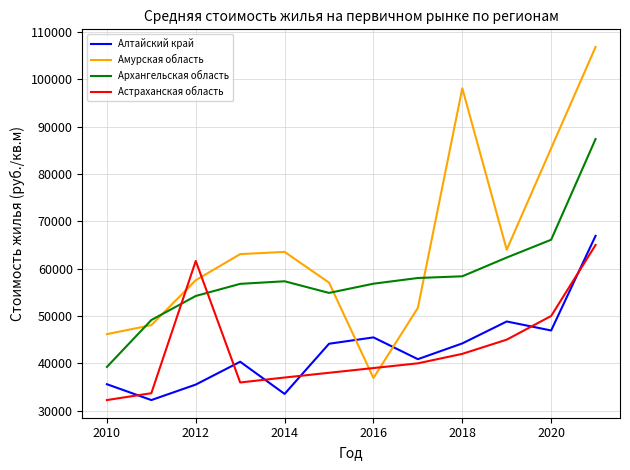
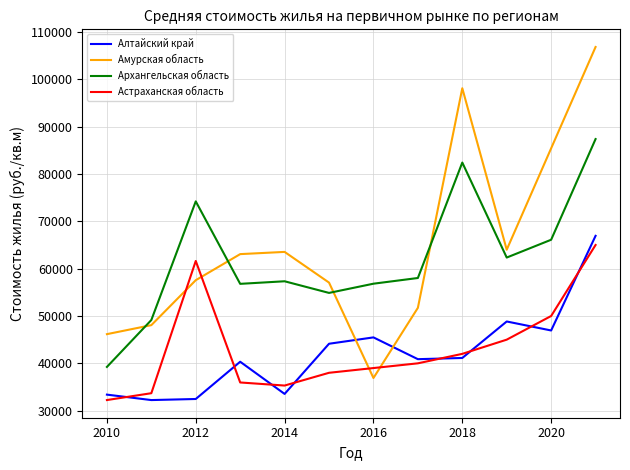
Алтайский край, 2010: 36000 -> 33000
Алтайский край, 2012: 36000 -> 32000
Архангельская область, 2012: 54000 -> 74000
Астраханская область, 2014: 37000 -> 35000
Алтайский край, 2018: 44000 -> 41000
Архангельская область, 2018: 58000 -> 82000
